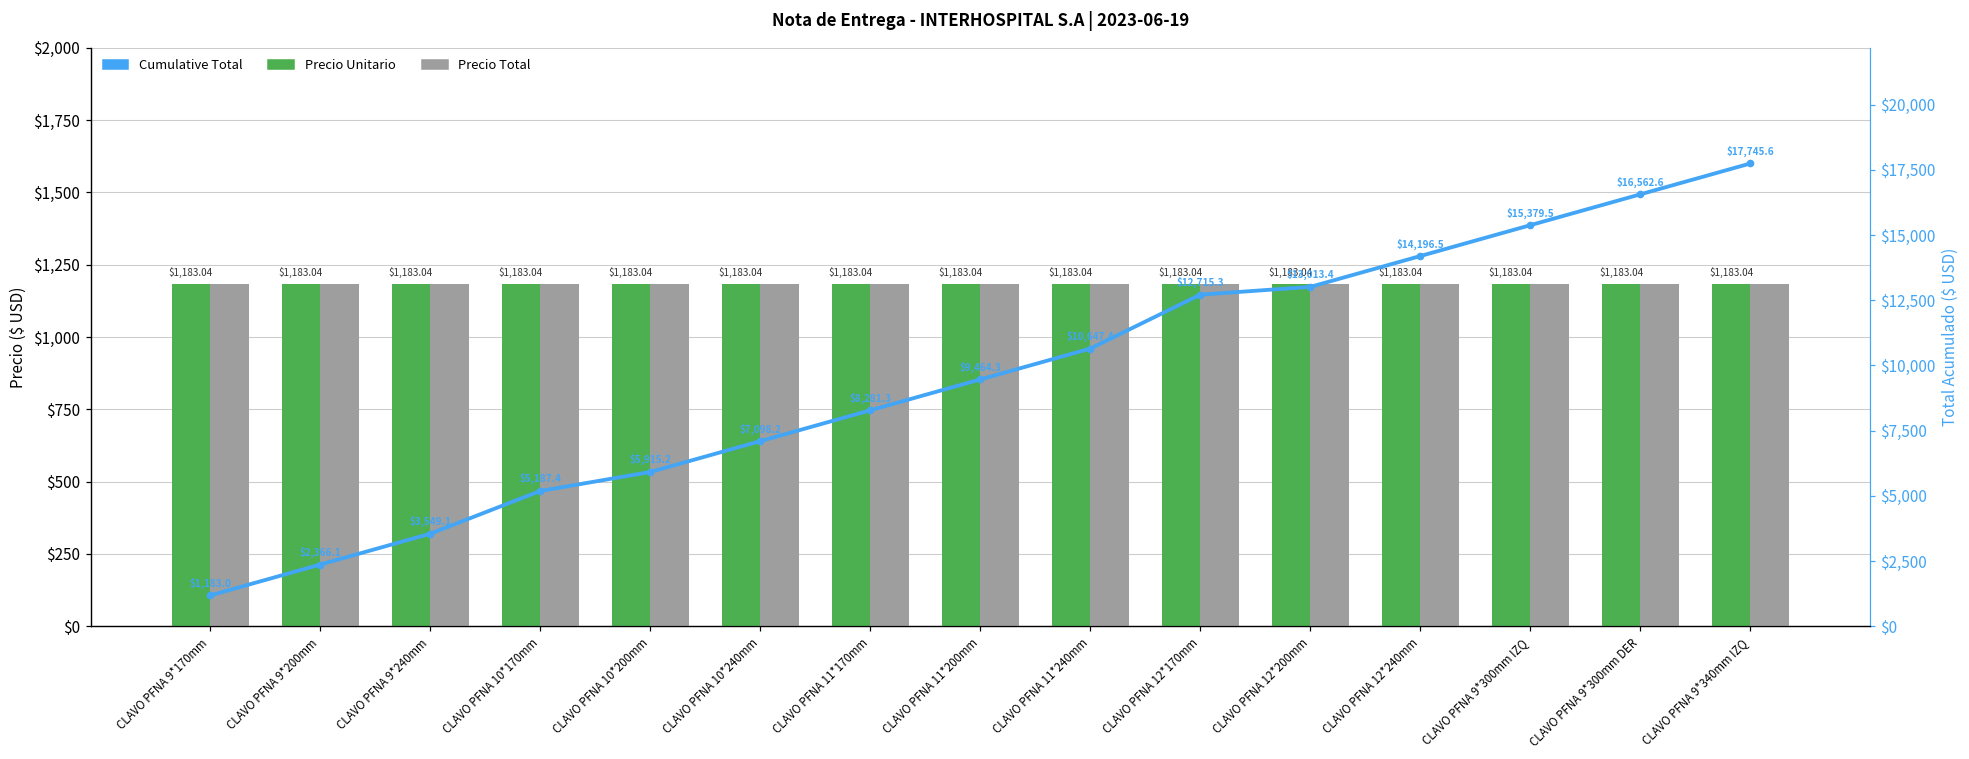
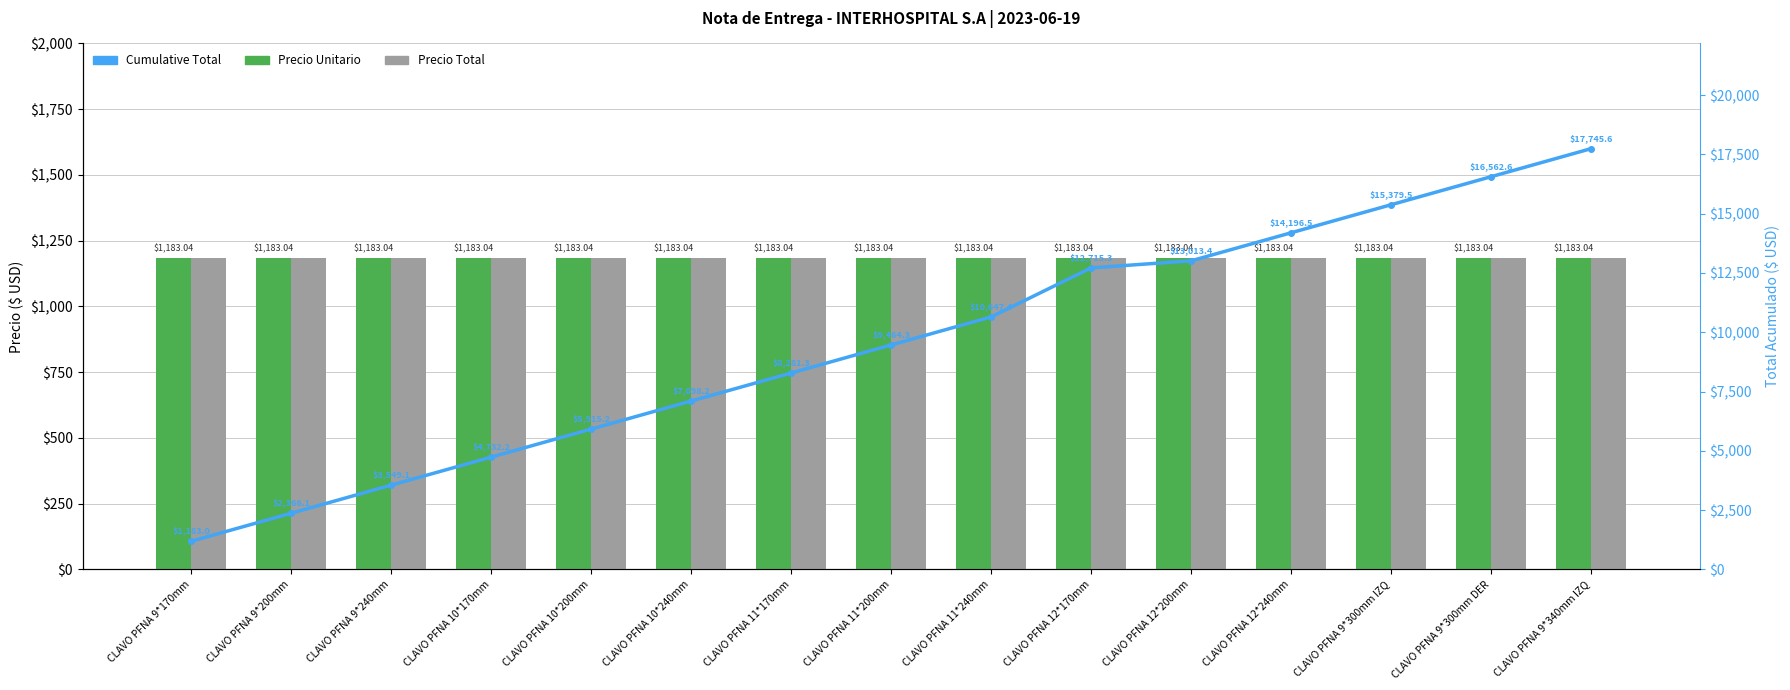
Cumulative Total, CLAVO PFNA 10*170mm: $5,187.4 -> $4,732.2
